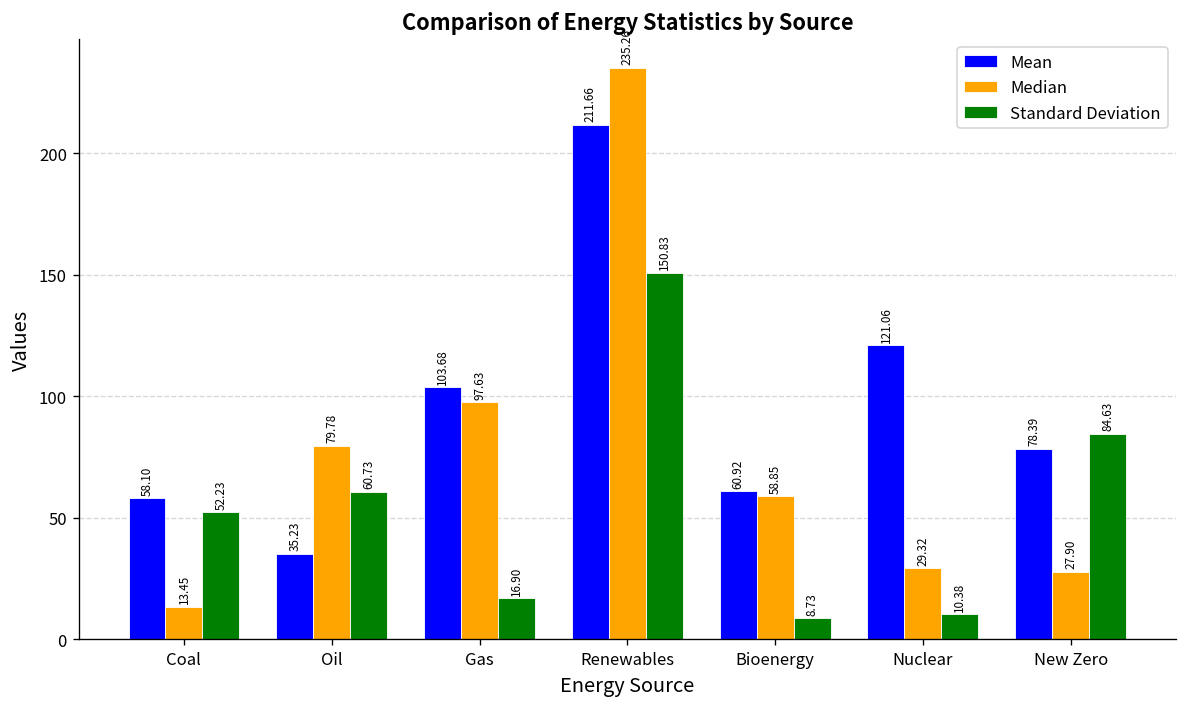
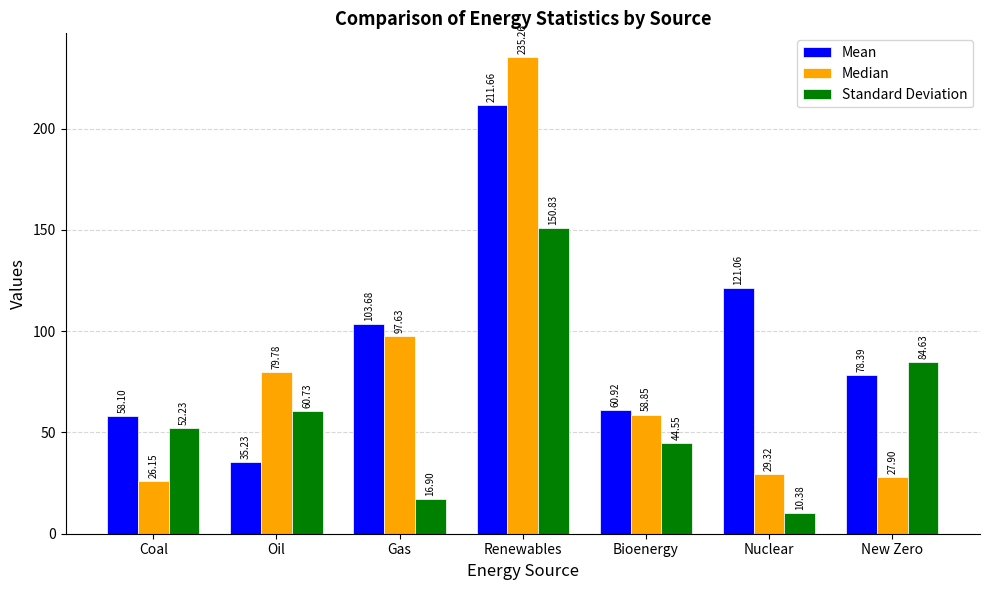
Median, Coal: 13.45 -> 26.15
Standard Deviation, Bioenergy: 8.73 -> 44.55
